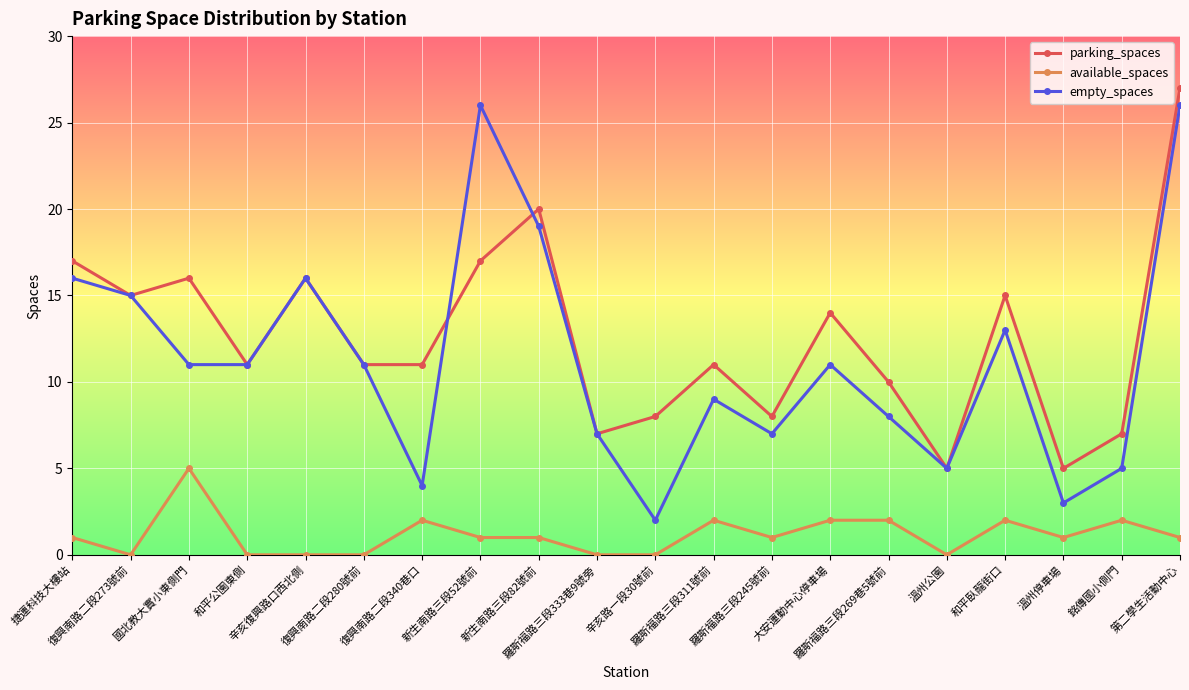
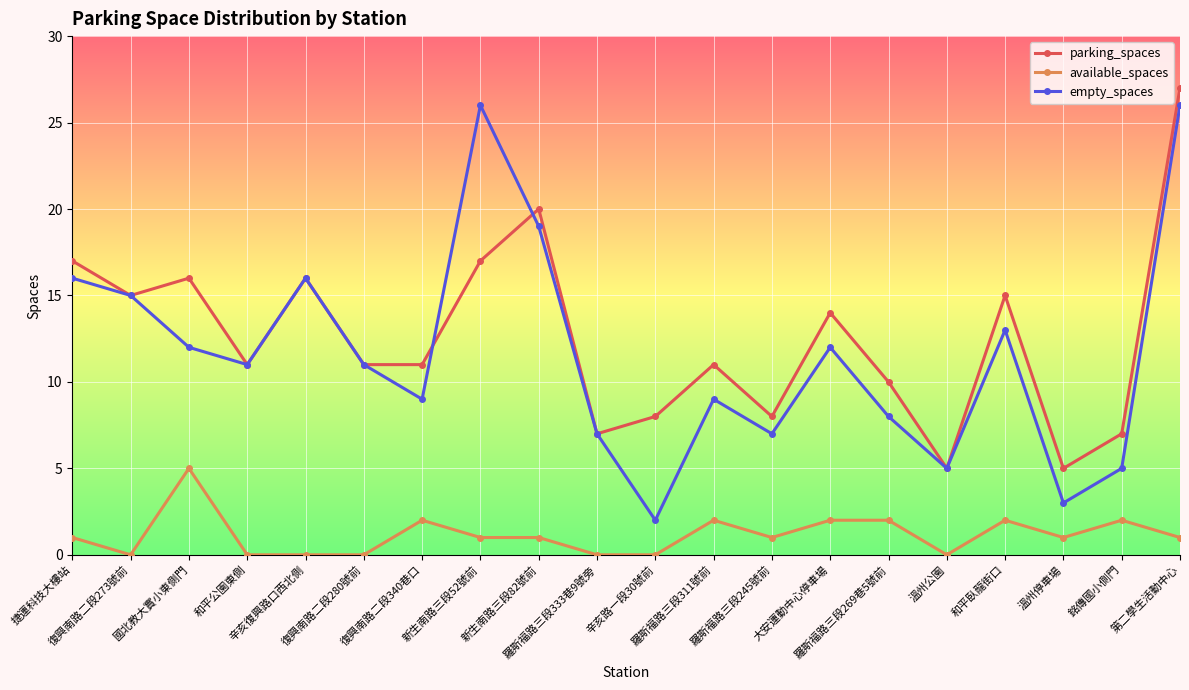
empty_spaces, 國北教大實小東側門: 11 -> 12
empty_spaces, 復興南路二段340巷口: 4 -> 9
empty_spaces, 大安運動中心停車場: 11 -> 12
